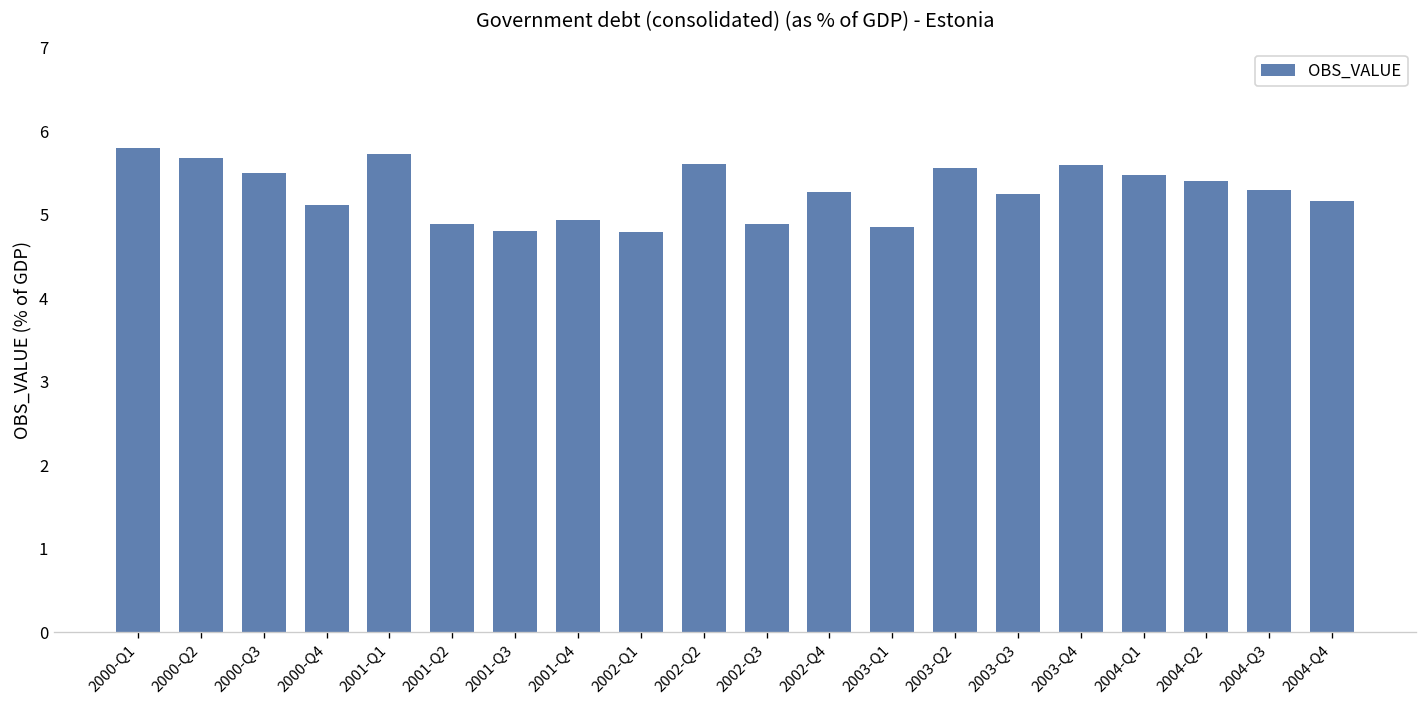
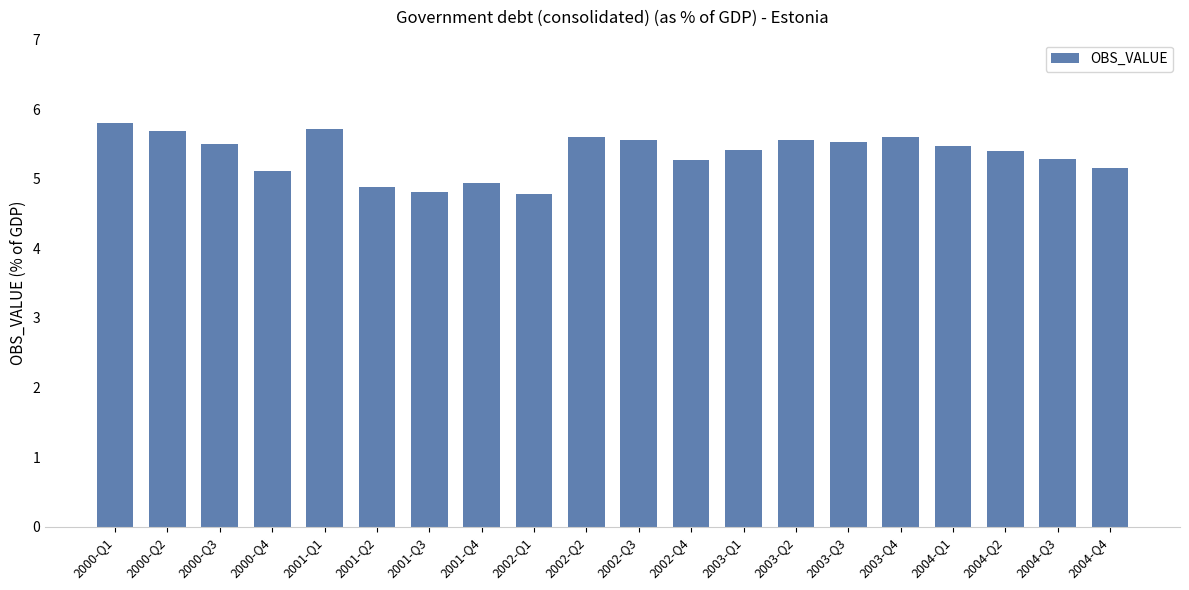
2002-Q3: 4.9 -> 5.6
2003-Q1: 4.8 -> 5.4
2003-Q3: 5.2 -> 5.5
